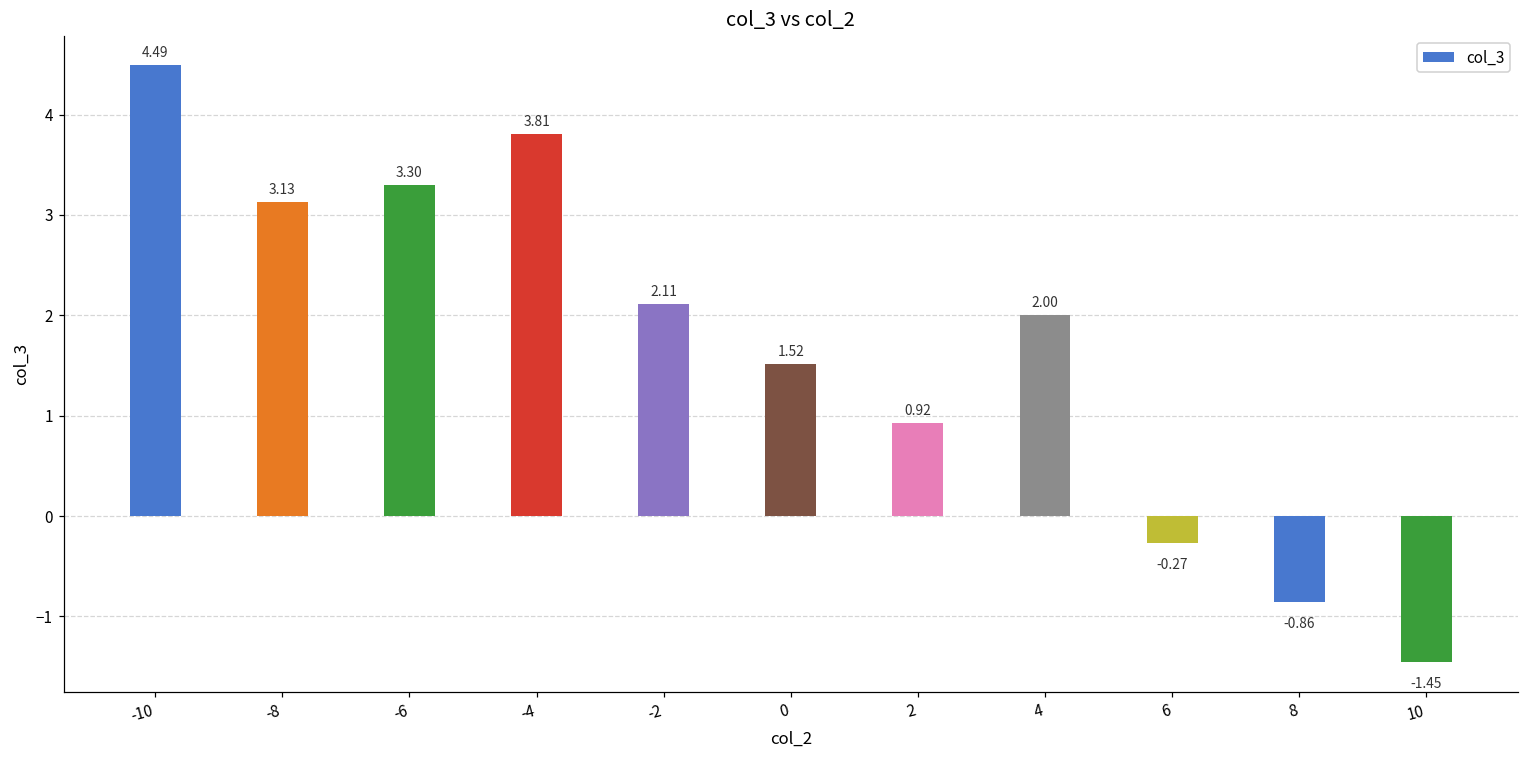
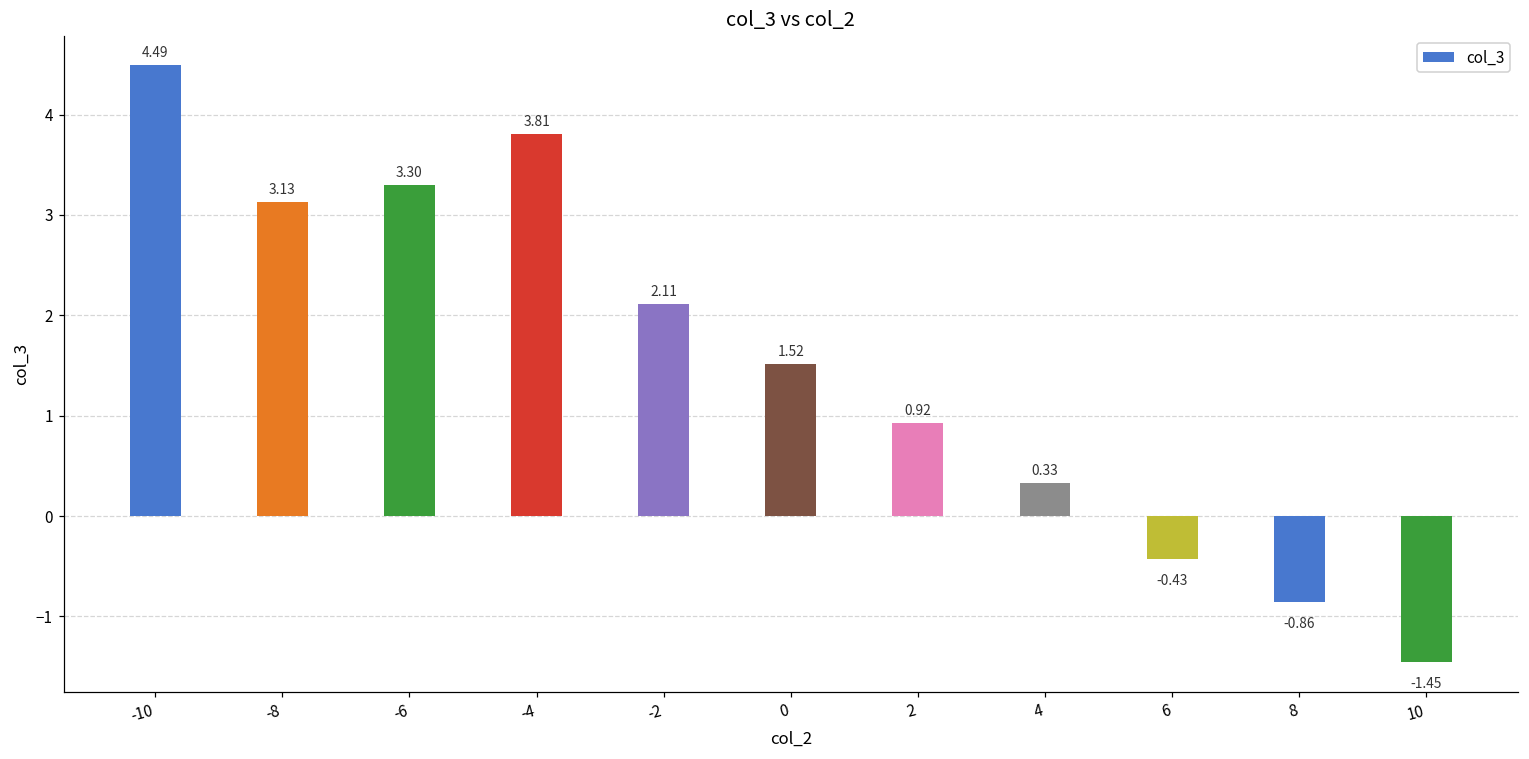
4: 2.00 -> 0.33
6: -0.27 -> -0.43
